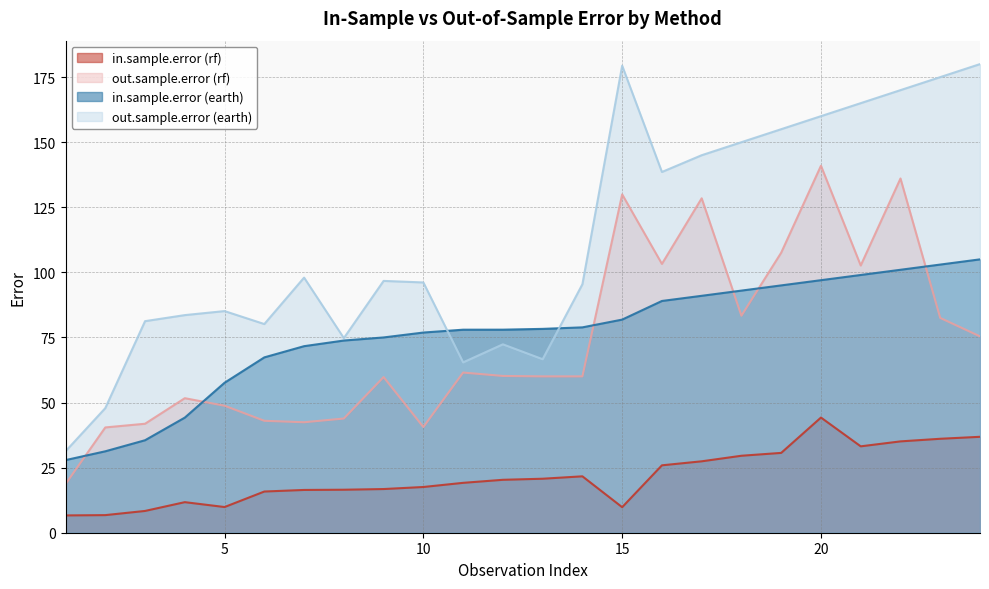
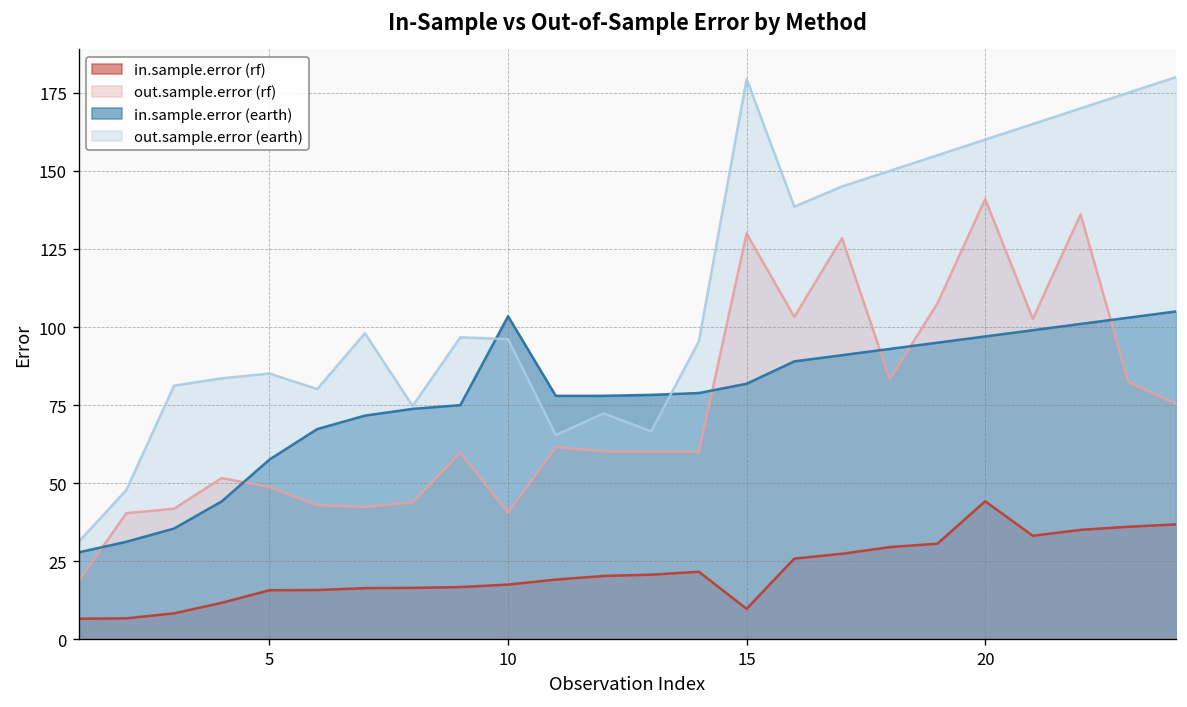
in.sample.error (rf), 5: 10 -> 16
in.sample.error (earth), 10: 77 -> 103
